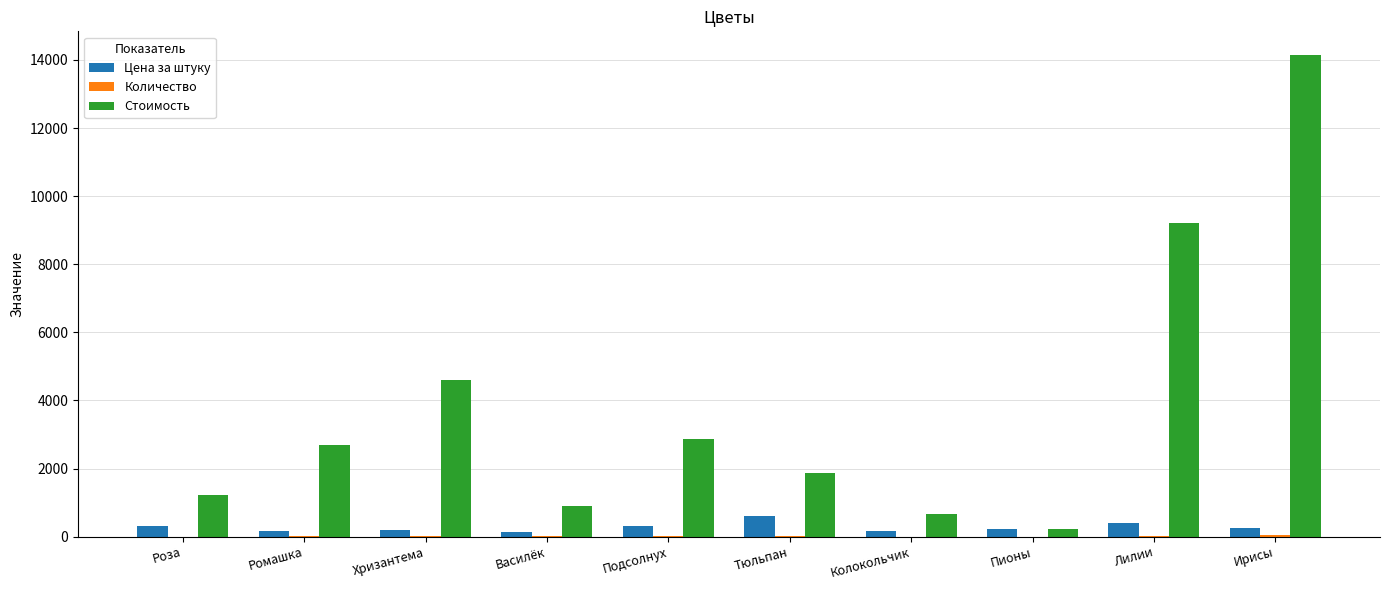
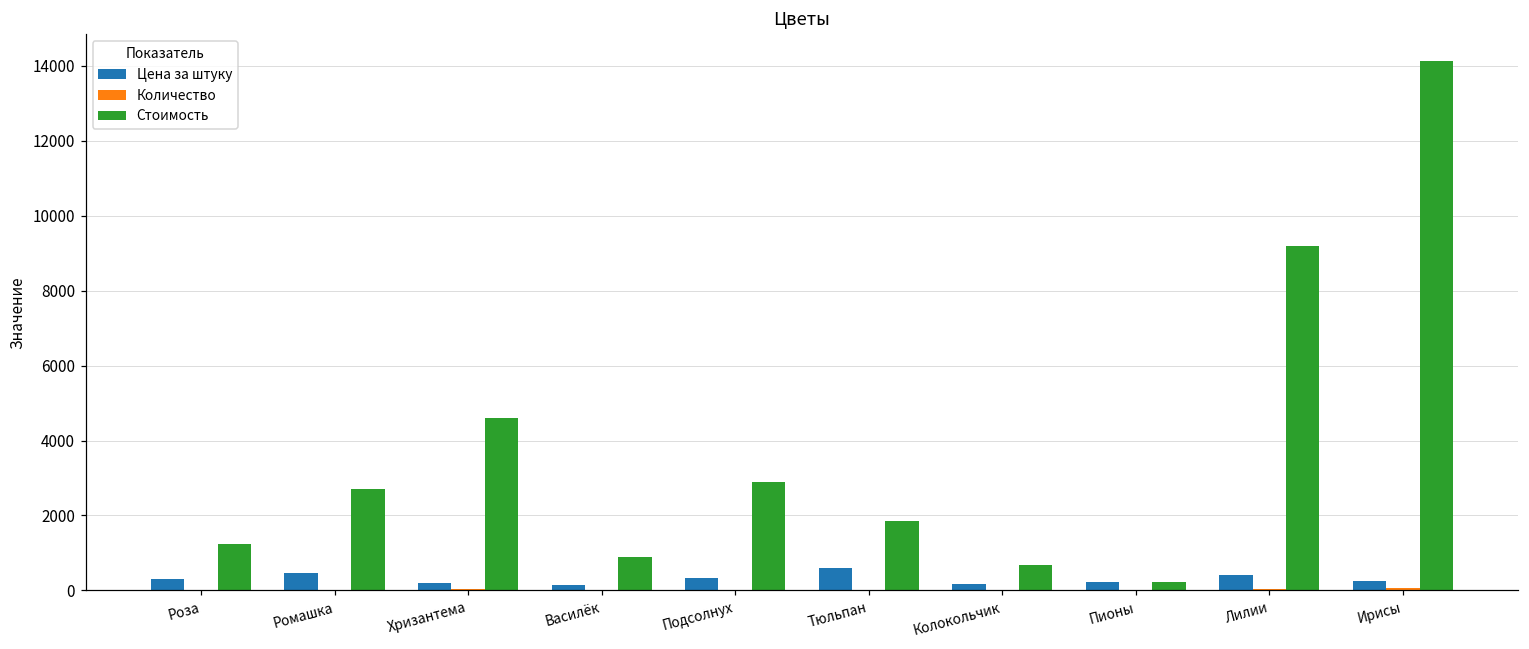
Цена за штуку, Ромашка: 200 -> 500
